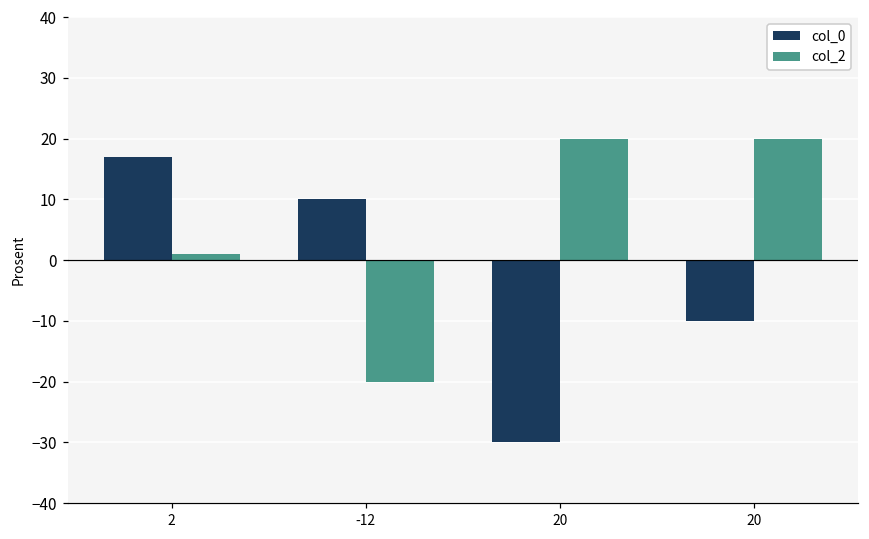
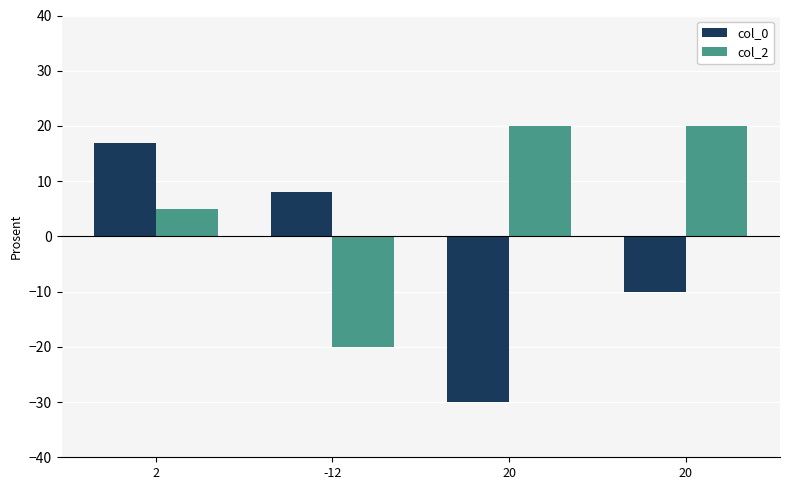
col_2, 2: 1 -> 5
col_0, -12: 10 -> 8
